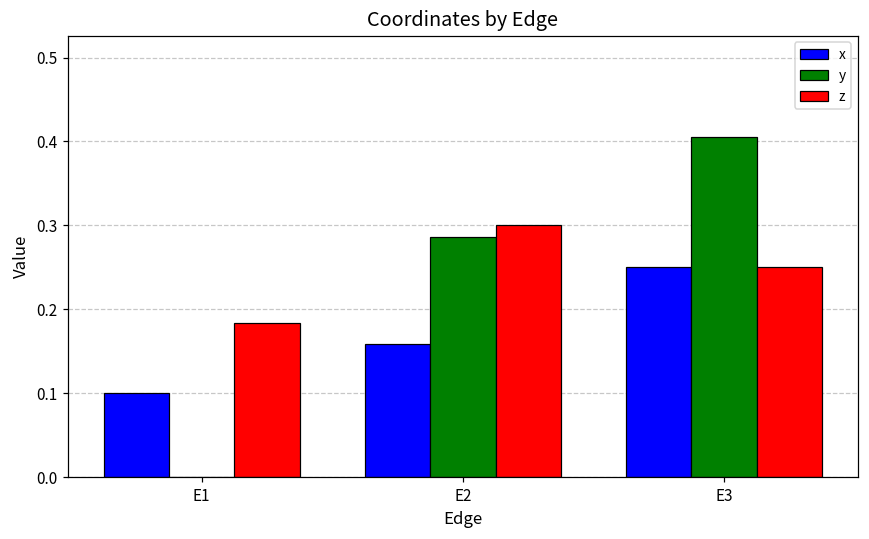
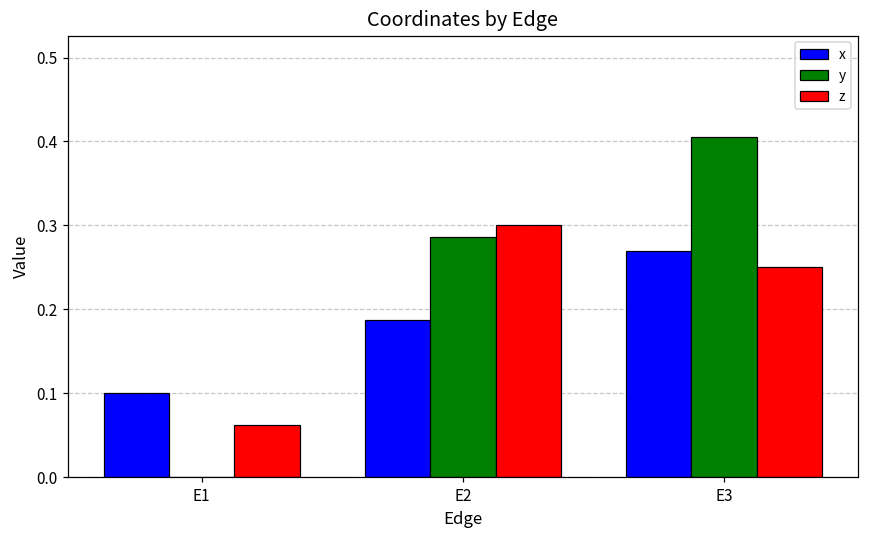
z, E1: 0.18 -> 0.06
x, E2: 0.16 -> 0.19
x, E3: 0.25 -> 0.27
